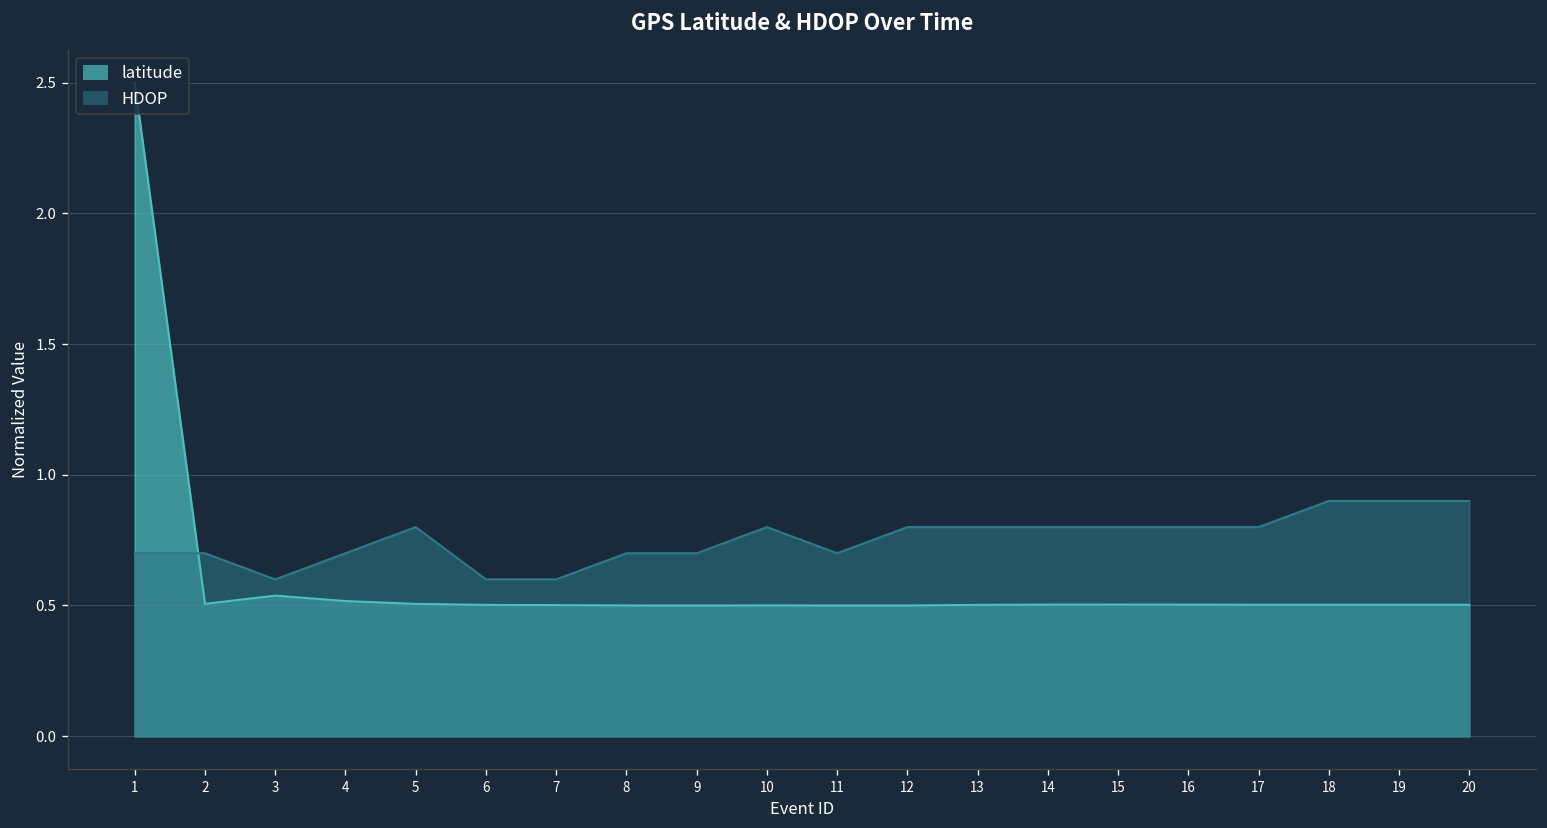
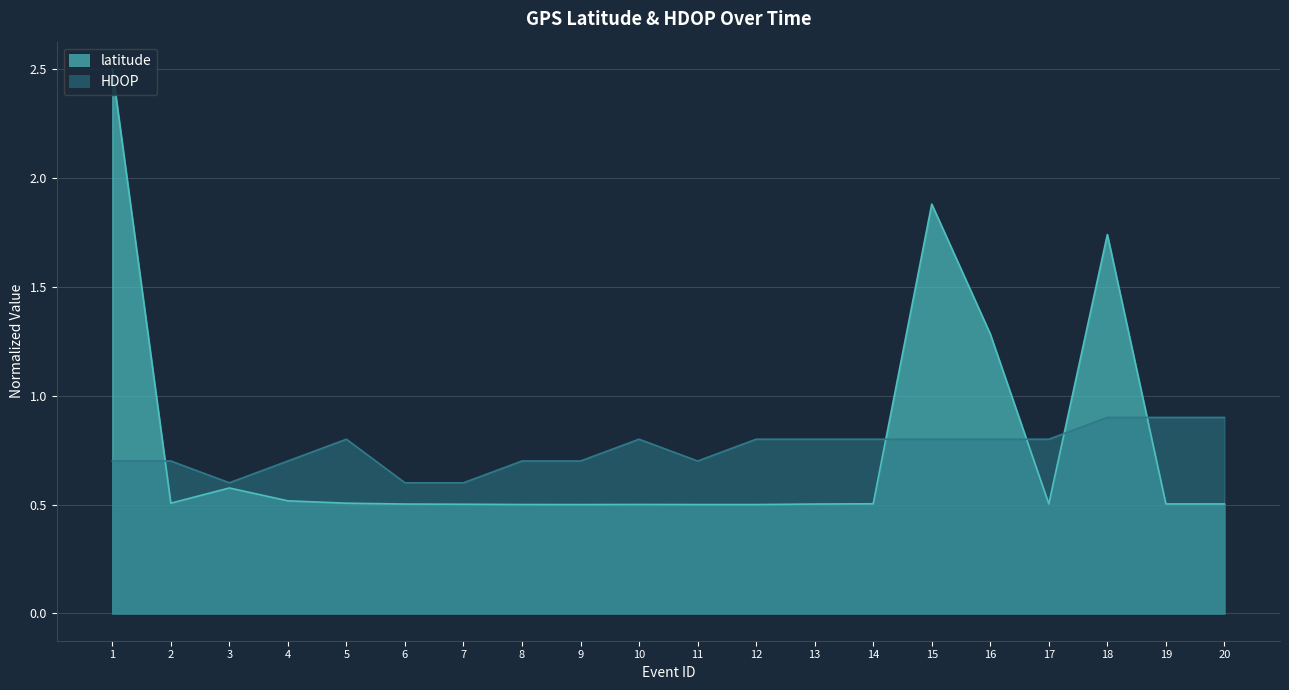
latitude, 3: 0.54 -> 0.58
latitude, 15: 0.50 -> 1.88
latitude, 16: 0.50 -> 1.28
latitude, 18: 0.50 -> 1.74
